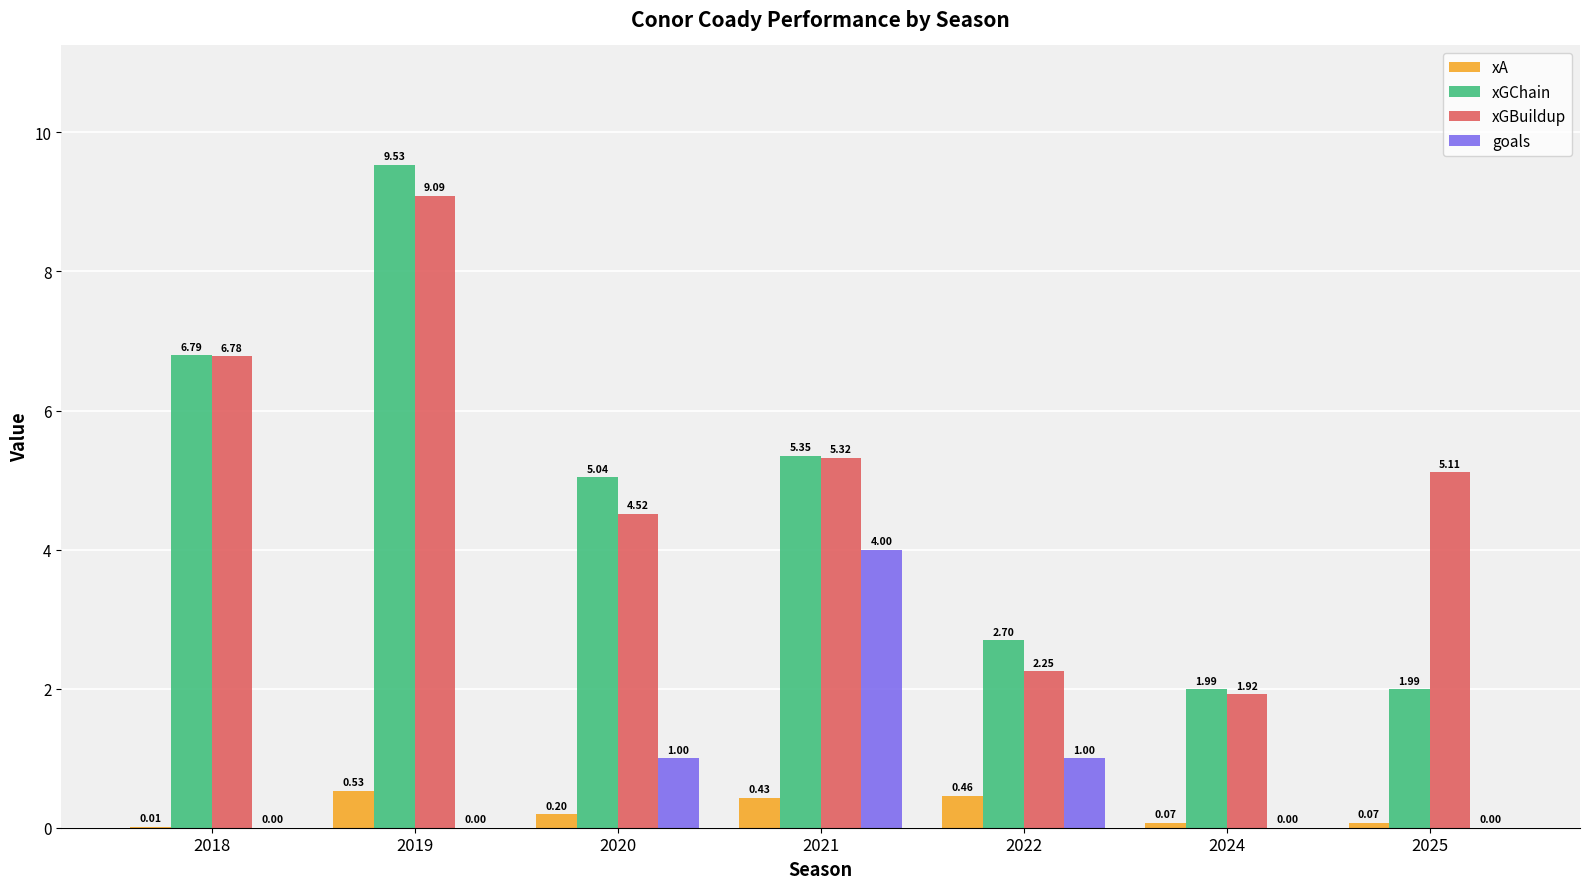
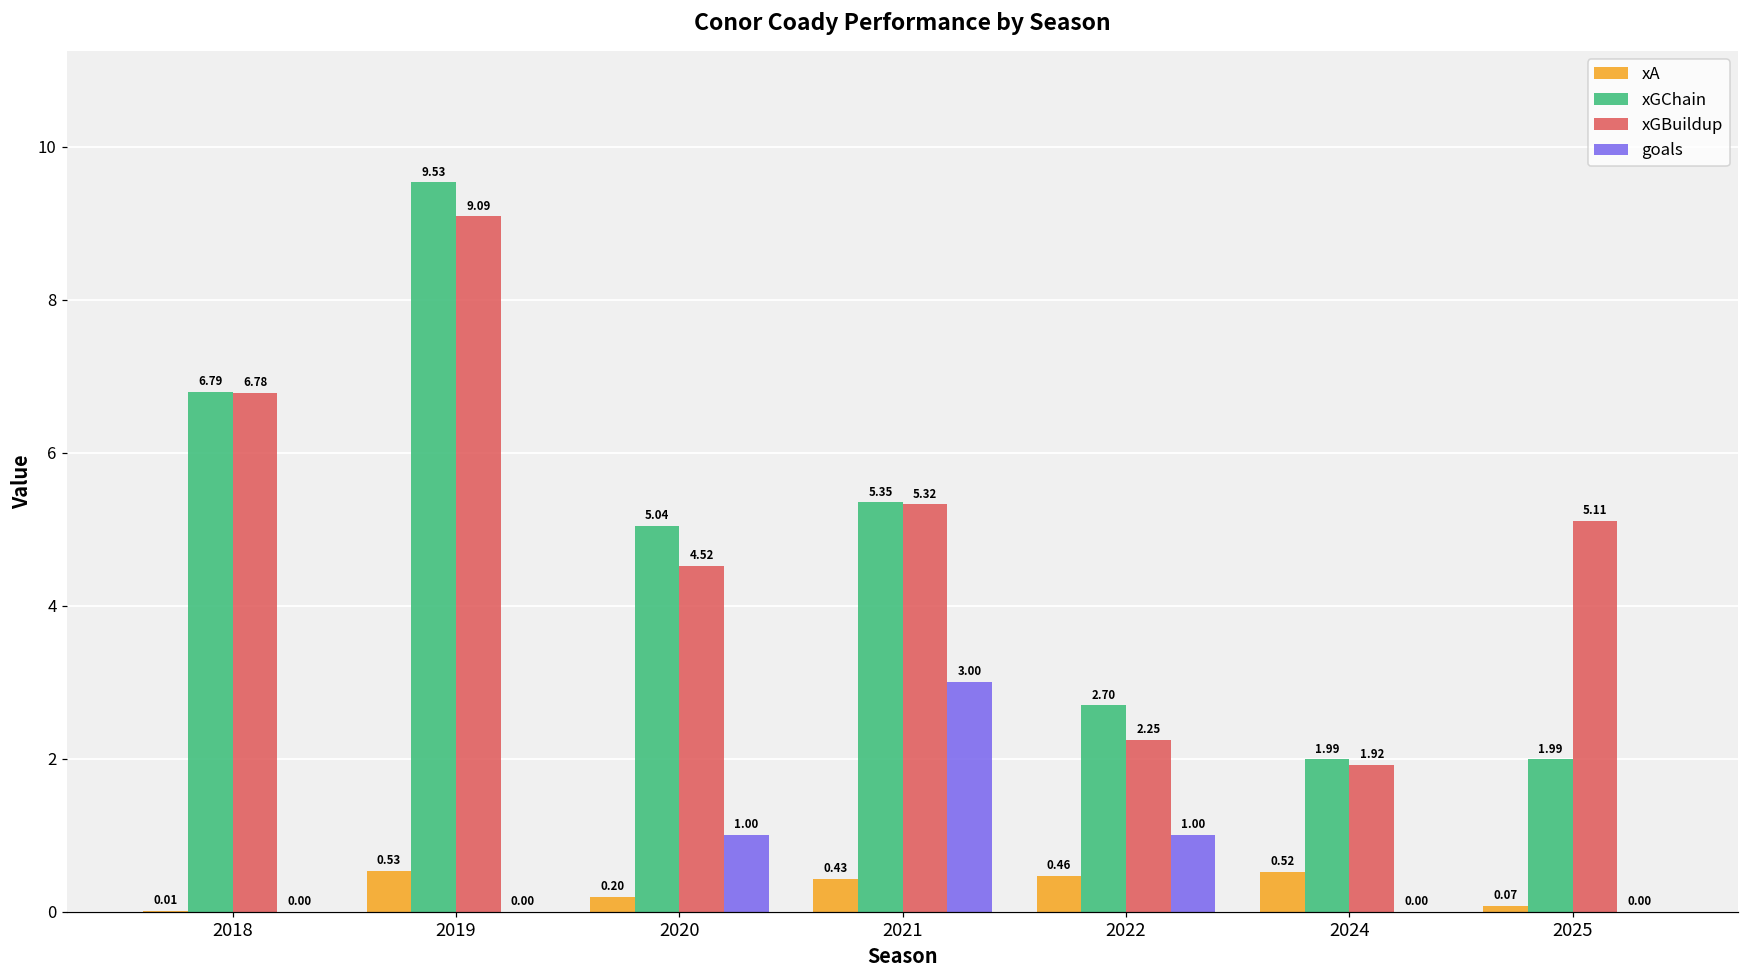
goals, 2021: 4.00 -> 3.00
xA, 2024: 0.07 -> 0.52
